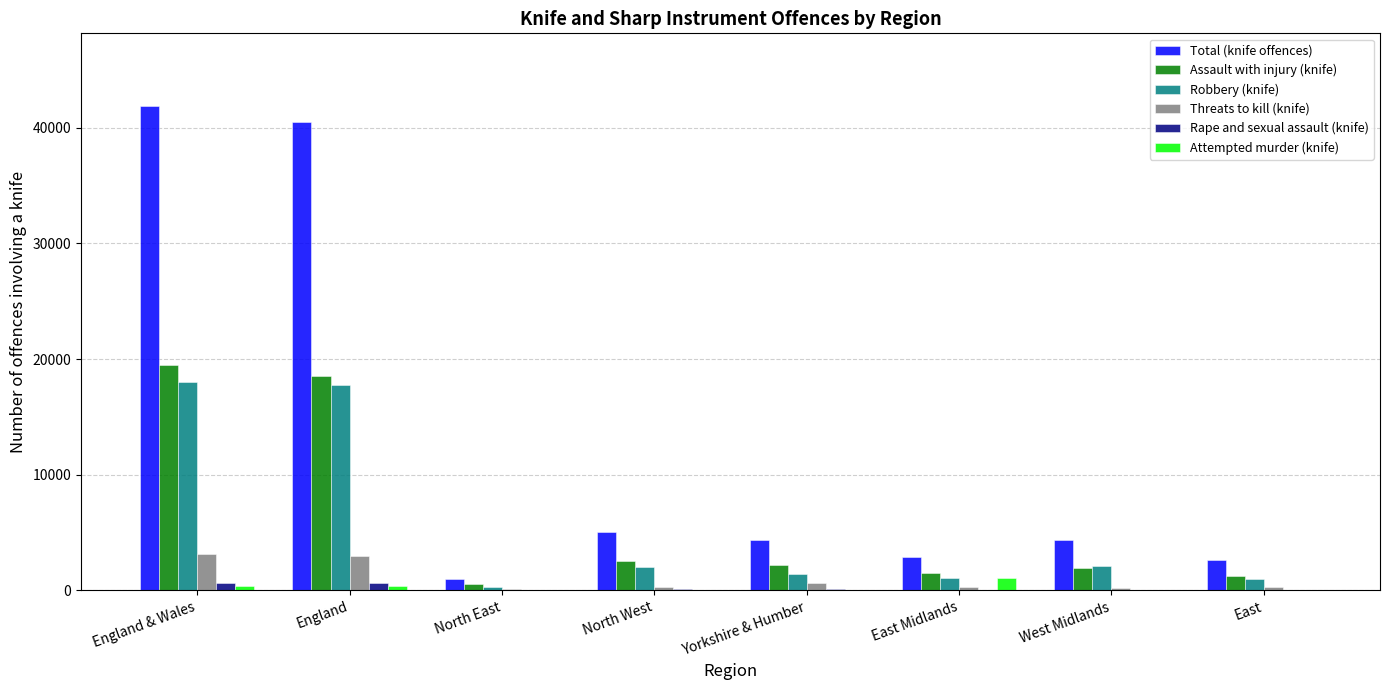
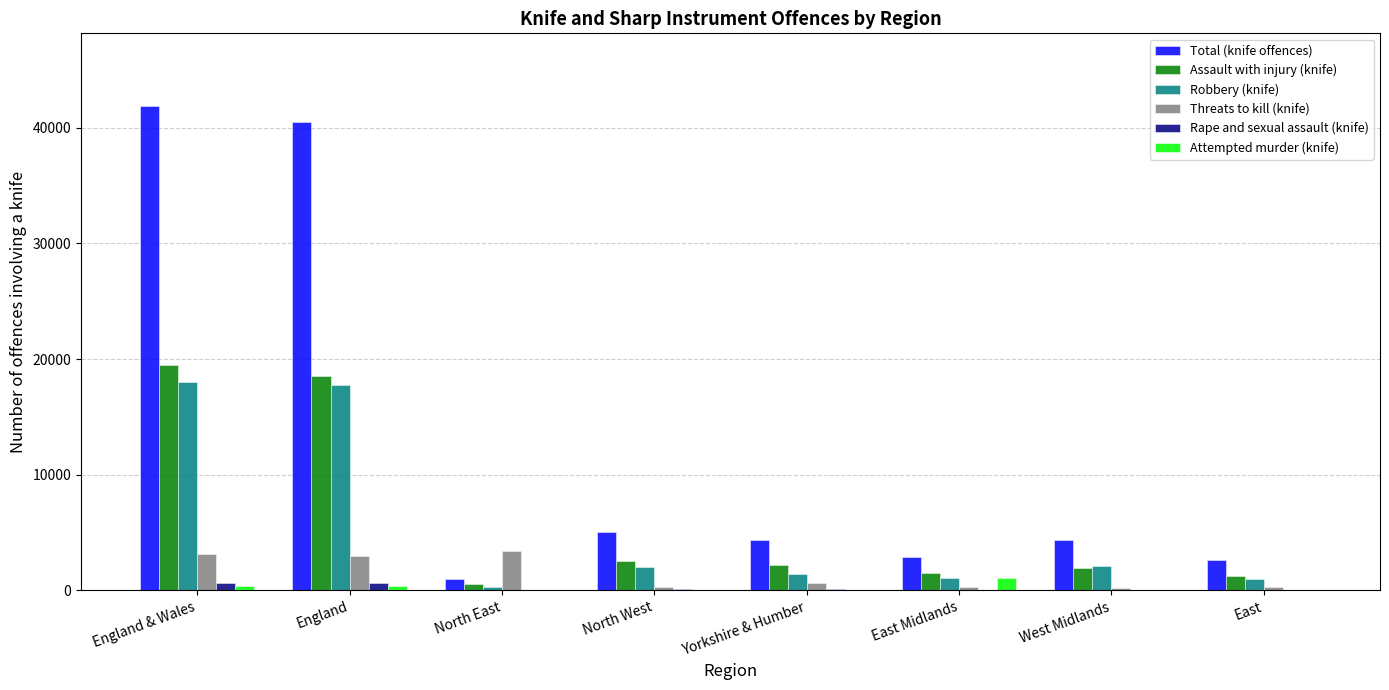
Threats to kill (knife), North East: 100 -> 3400
